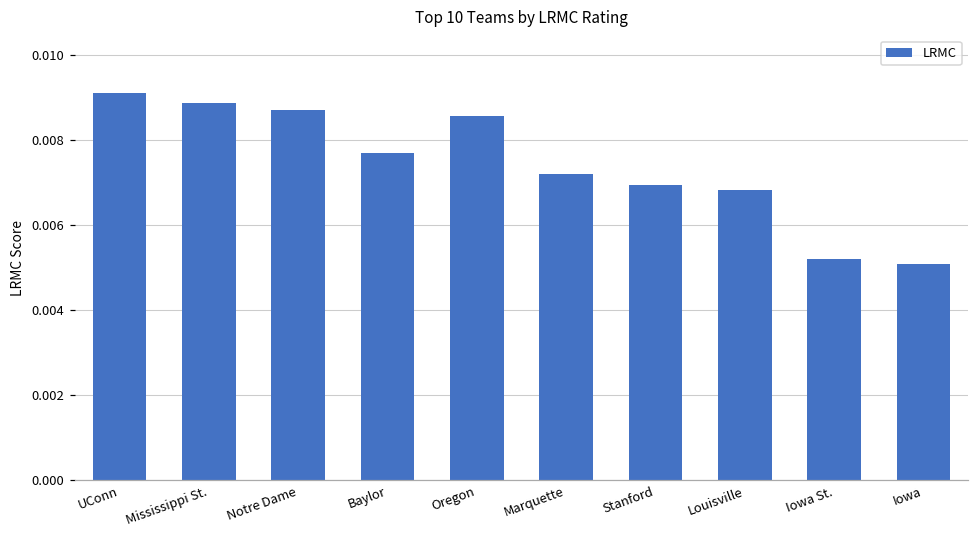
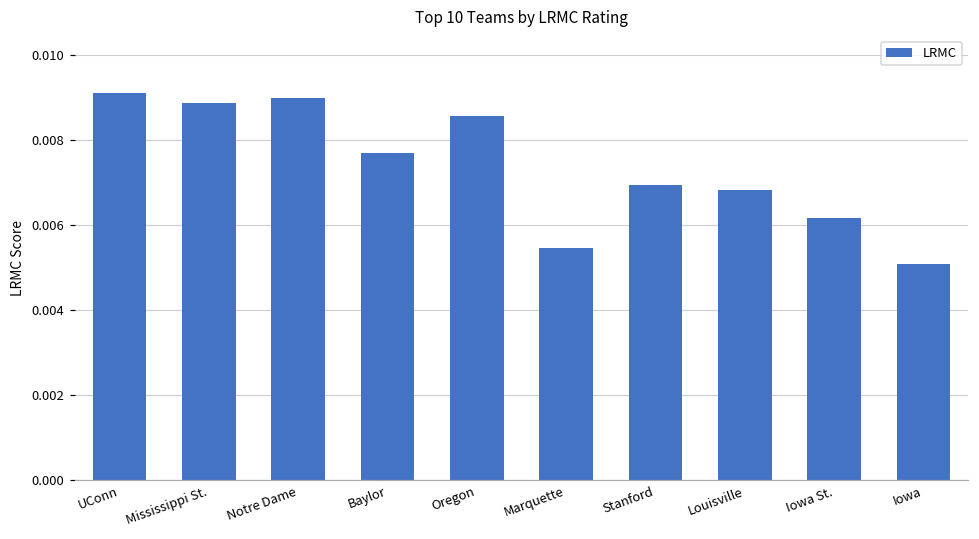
Notre Dame: 0.0087 -> 0.0090
Marquette: 0.0072 -> 0.0054
Iowa St.: 0.0052 -> 0.0062
